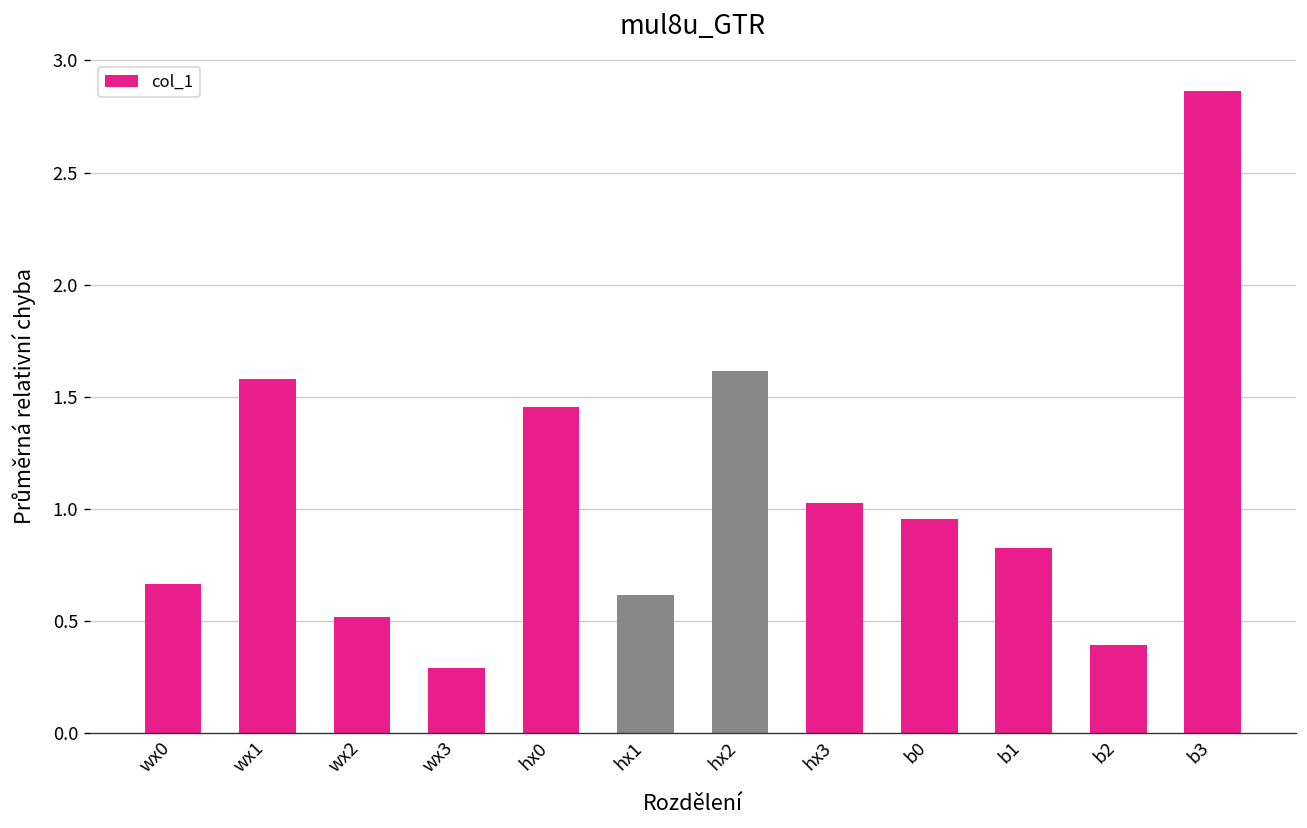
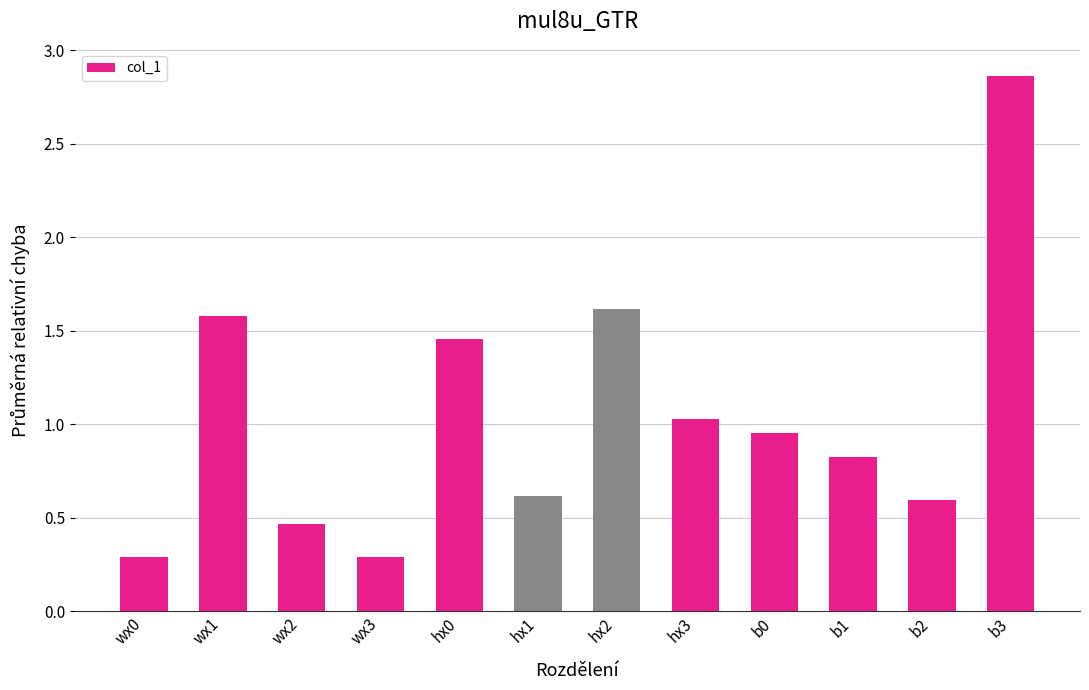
wx0: 0.67 -> 0.29
wx2: 0.52 -> 0.47
b2: 0.40 -> 0.60
